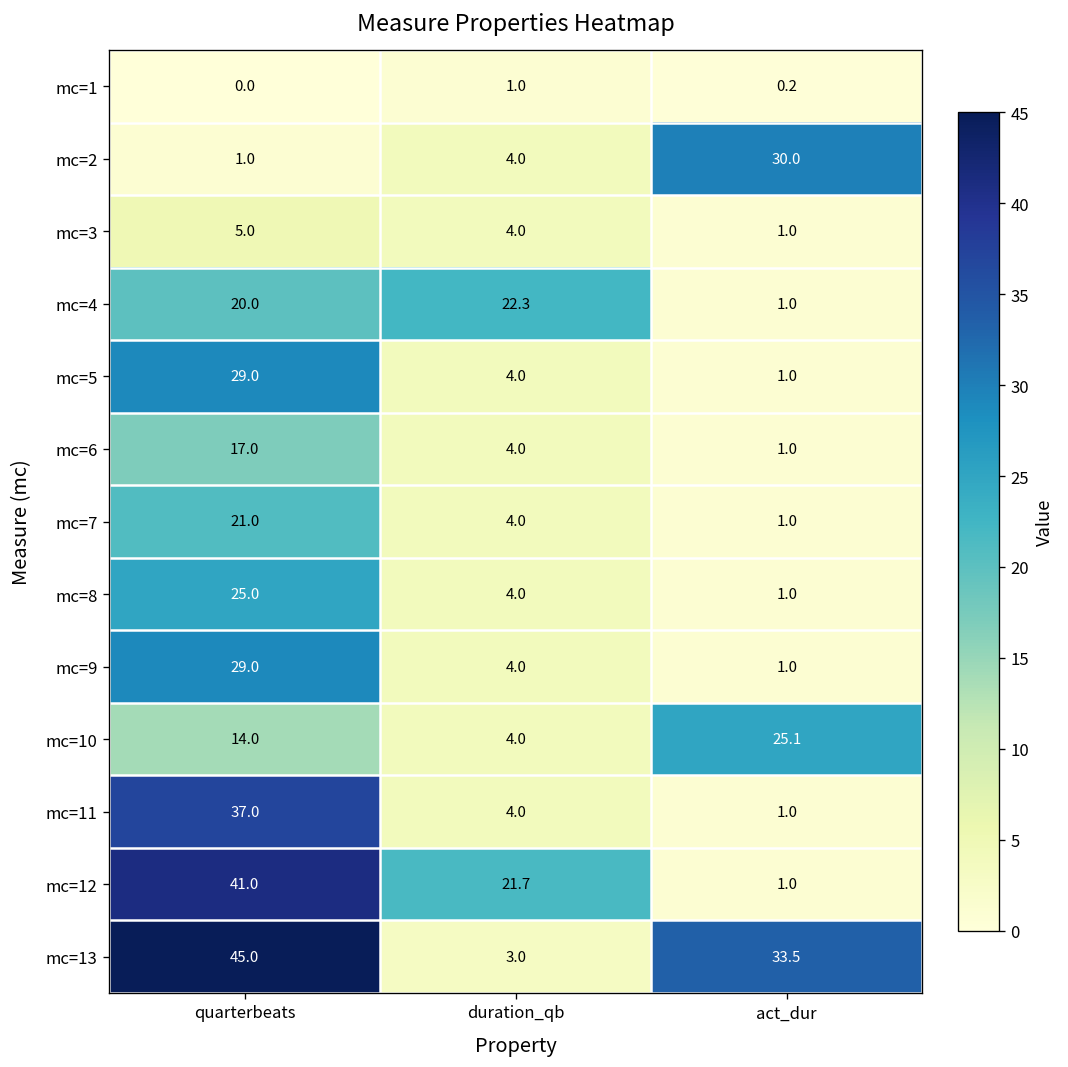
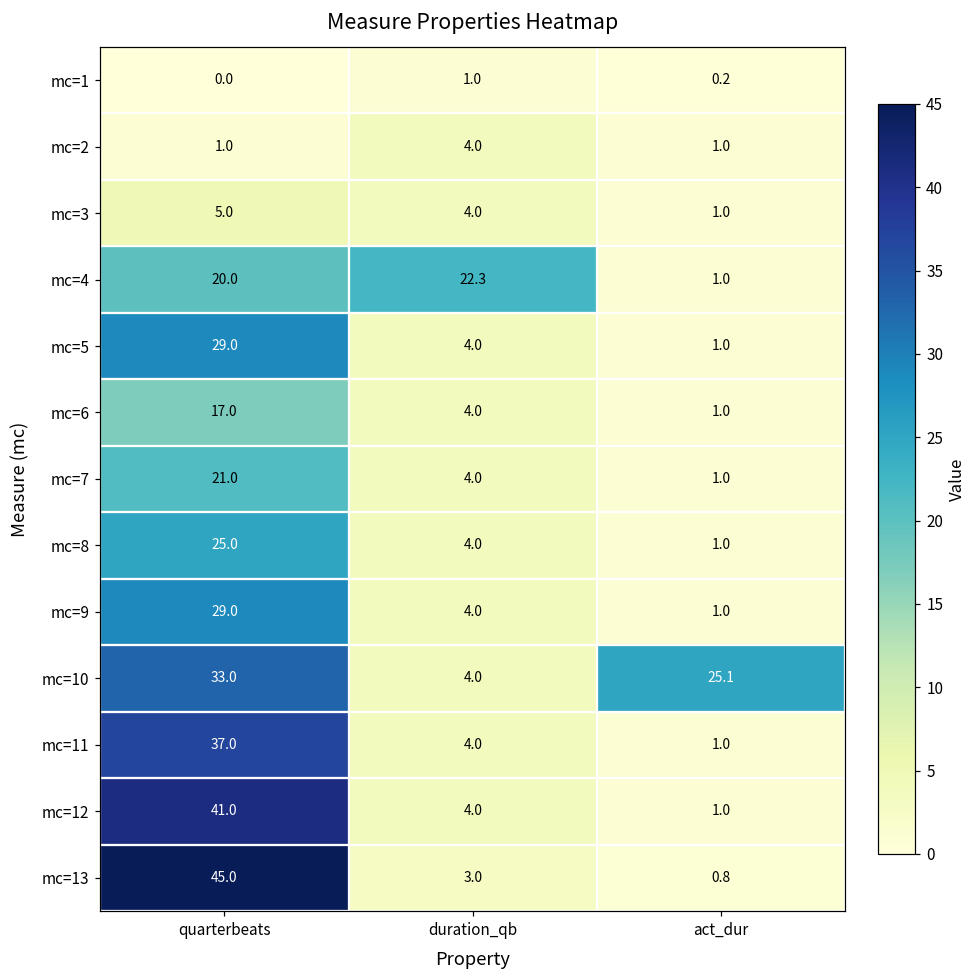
mc=2, act_dur: 30.0 -> 1.0
mc=10, quarterbeats: 14.0 -> 33.0
mc=12, duration_qb: 21.7 -> 4.0
mc=13, act_dur: 33.5 -> 0.8
